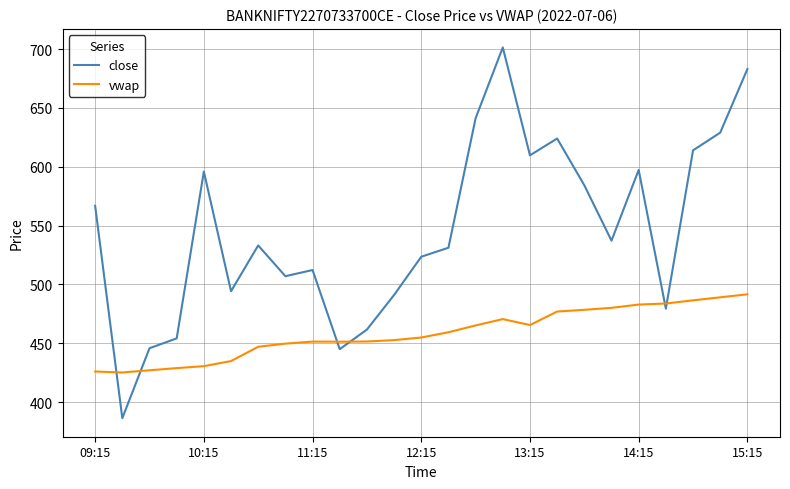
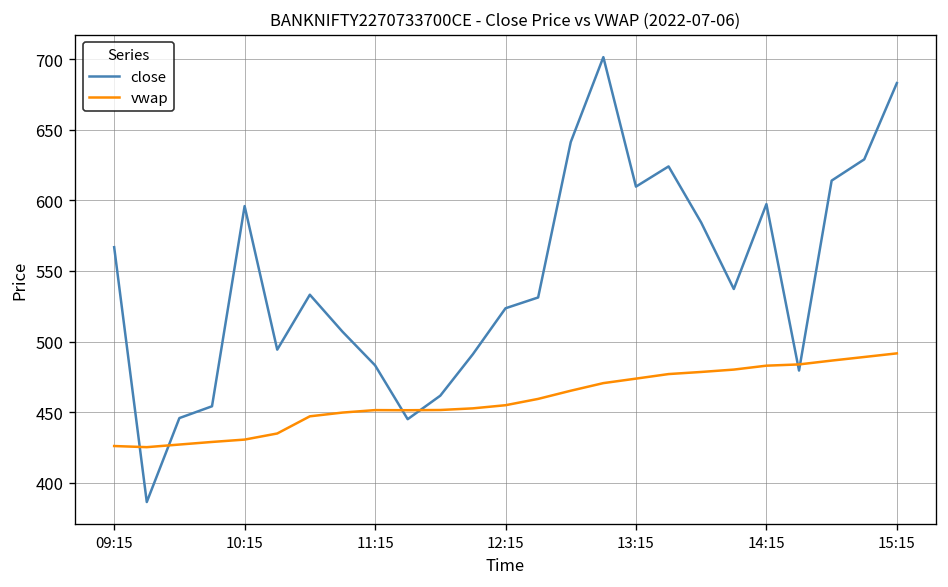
close, 11:15: 512 -> 483
vwap, 13:15: 465 -> 474
